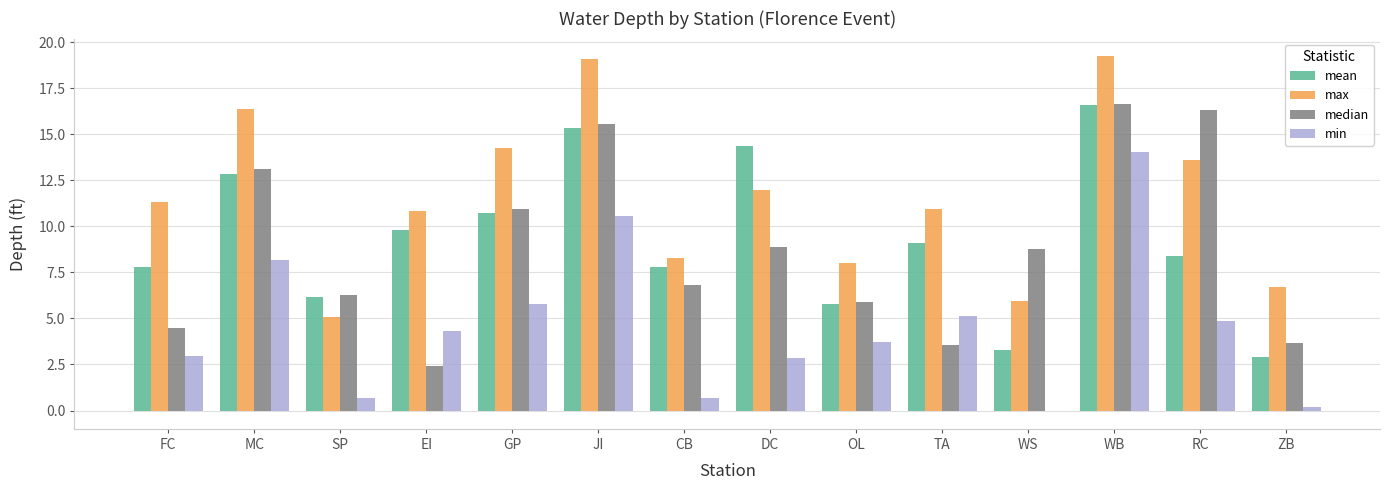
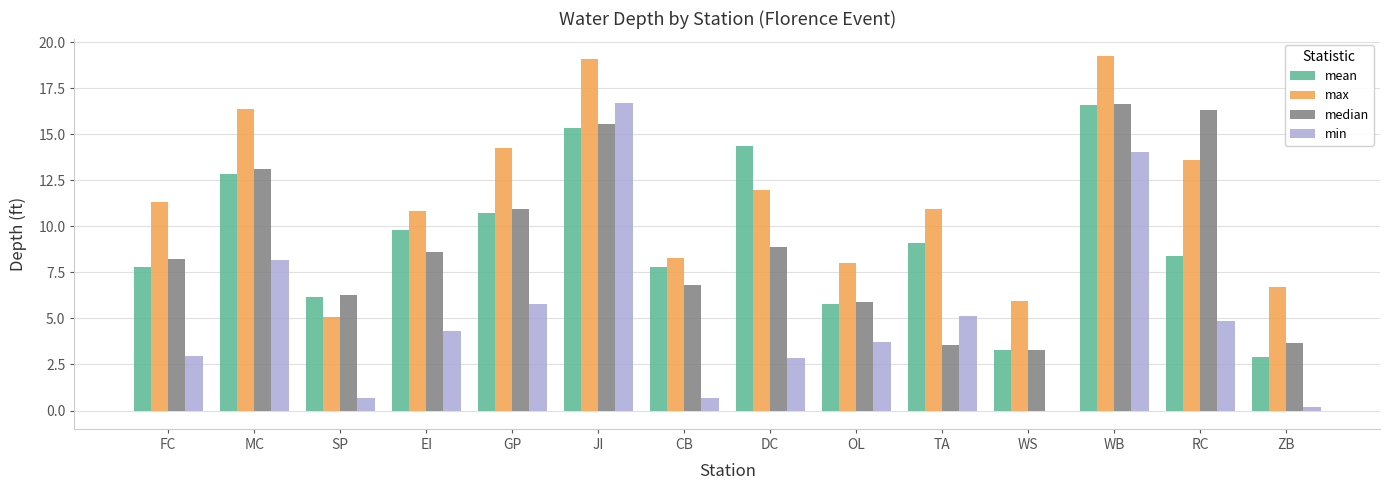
median, FC: 4.5 -> 8.2
median, EI: 2.4 -> 8.6
min, JI: 10.5 -> 16.7
median, WS: 8.8 -> 3.3
